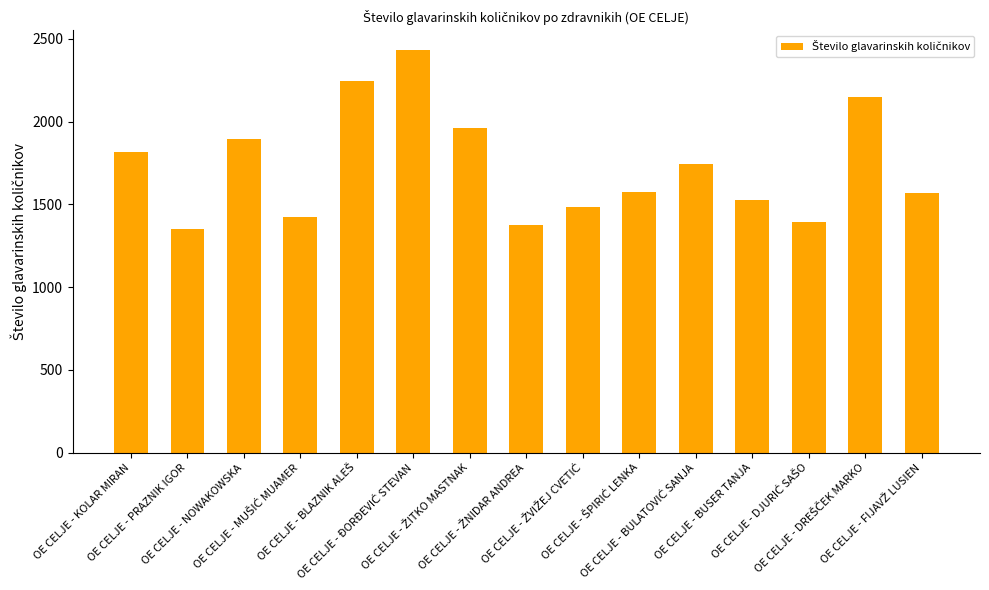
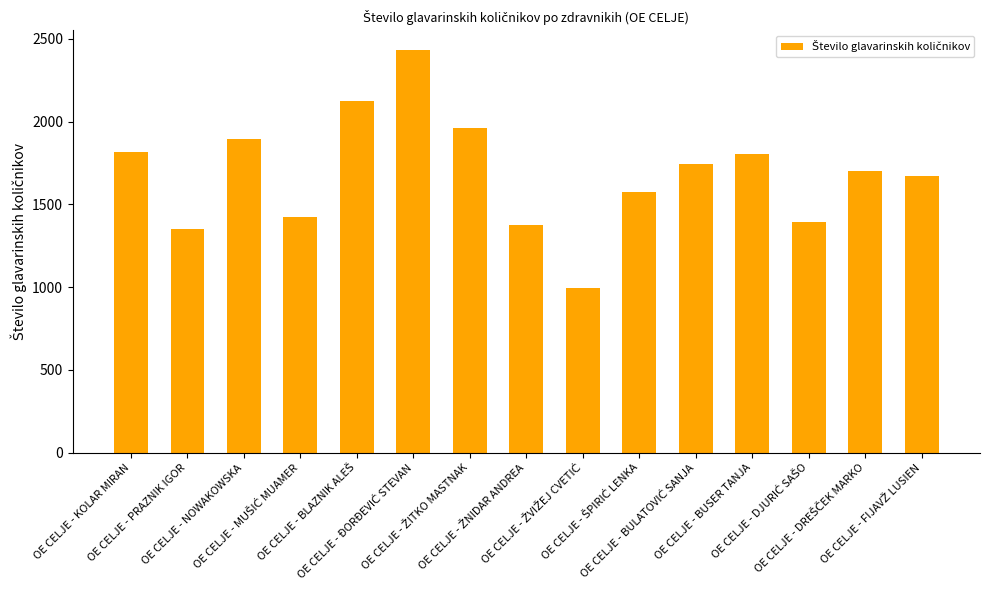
OE CELJE - BLAZNIK ALEŠ: 2240 -> 2120
OE CELJE - ŽVIŽEJ CVETIĆ: 1480 -> 1000
OE CELJE - BUSER TANJA: 1530 -> 1810
OE CELJE - DREŠČEK MARKO: 2150 -> 1700
OE CELJE - FIJAVŽ LUSIEN: 1570 -> 1670
